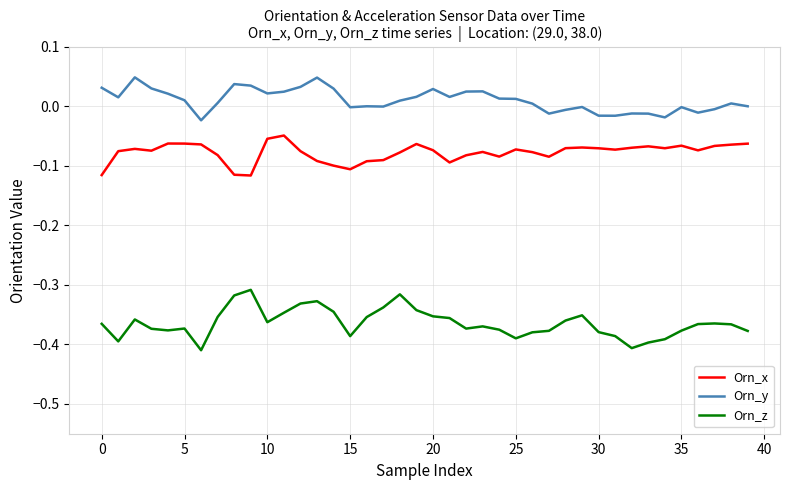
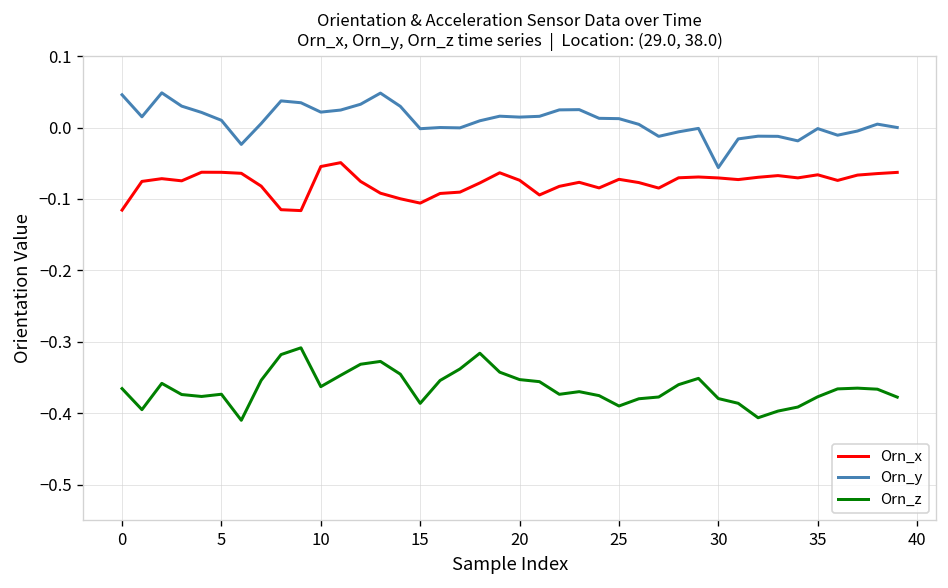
Orn_y, 0: 0.03 -> 0.05
Orn_y, 20: 0.03 -> 0.01
Orn_y, 30: -0.02 -> -0.06
